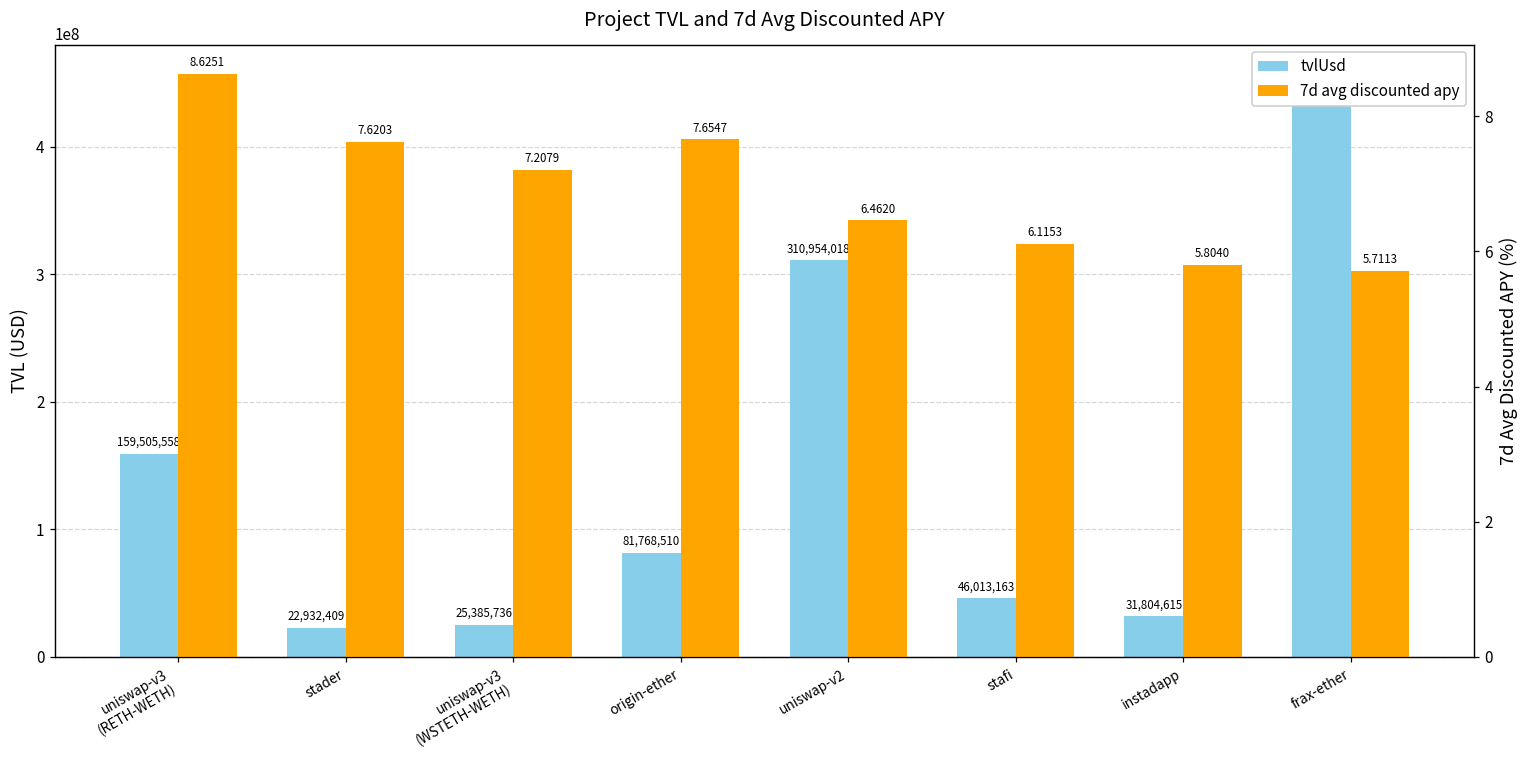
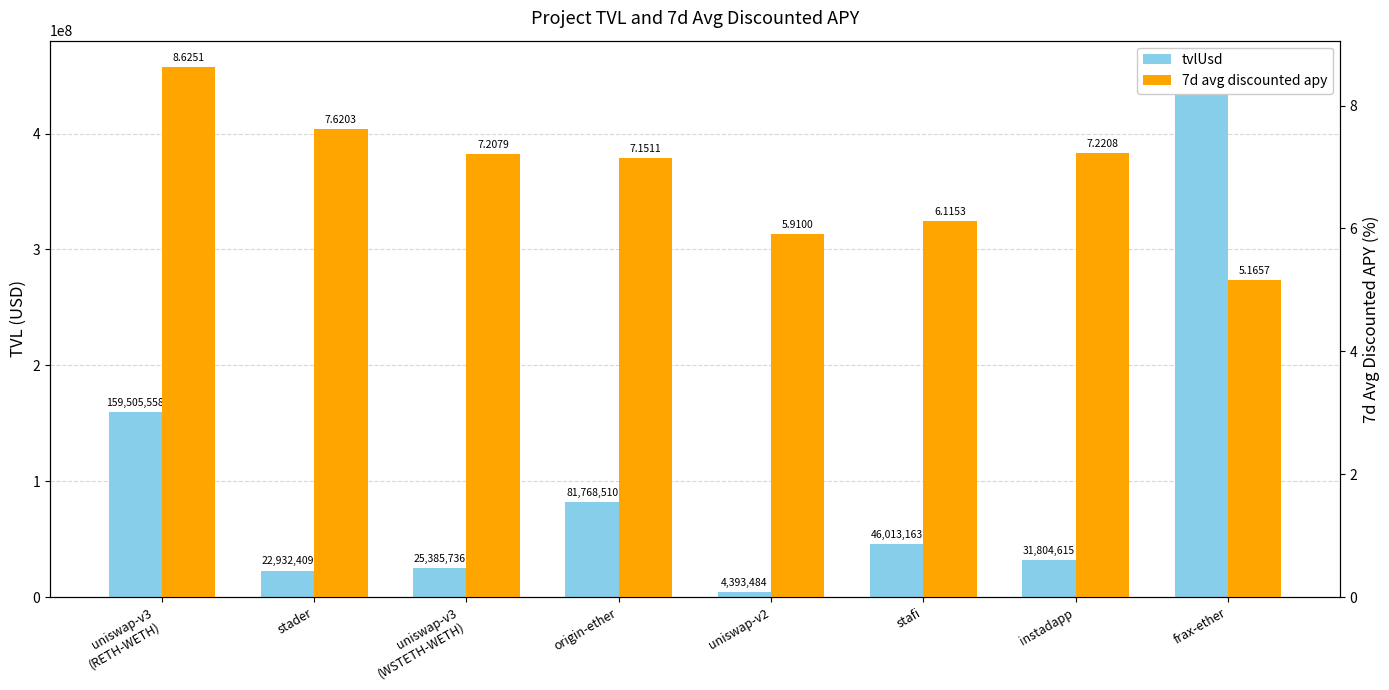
tvlUsd, uniswap-v2: 310,954,018 -> 4,393,484
7d avg discounted apy, origin-ether: 7.6547 -> 7.1511
7d avg discounted apy, uniswap-v2: 6.4620 -> 5.9100
7d avg discounted apy, instadapp: 5.8040 -> 7.2208
7d avg discounted apy, frax-ether: 5.7113 -> 5.1657
